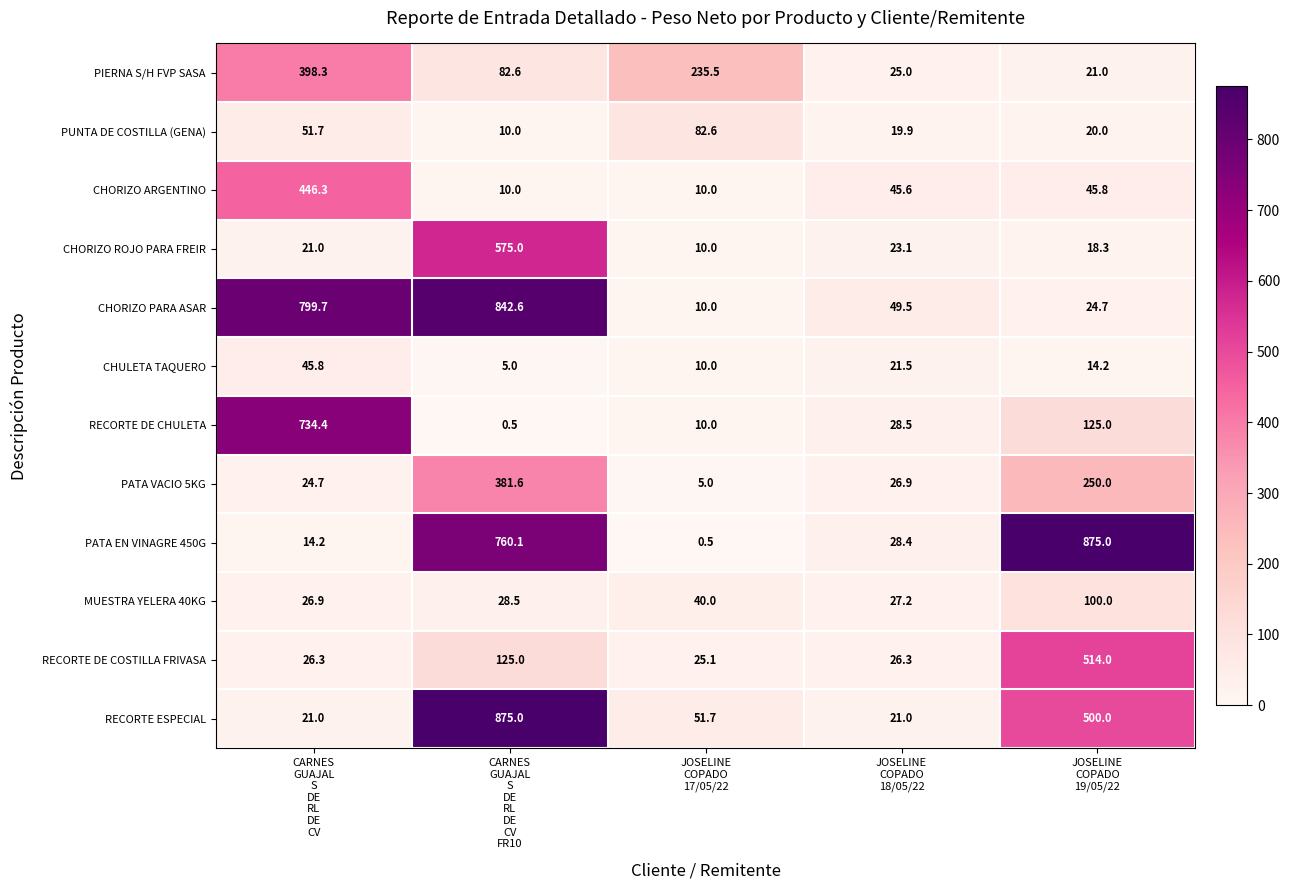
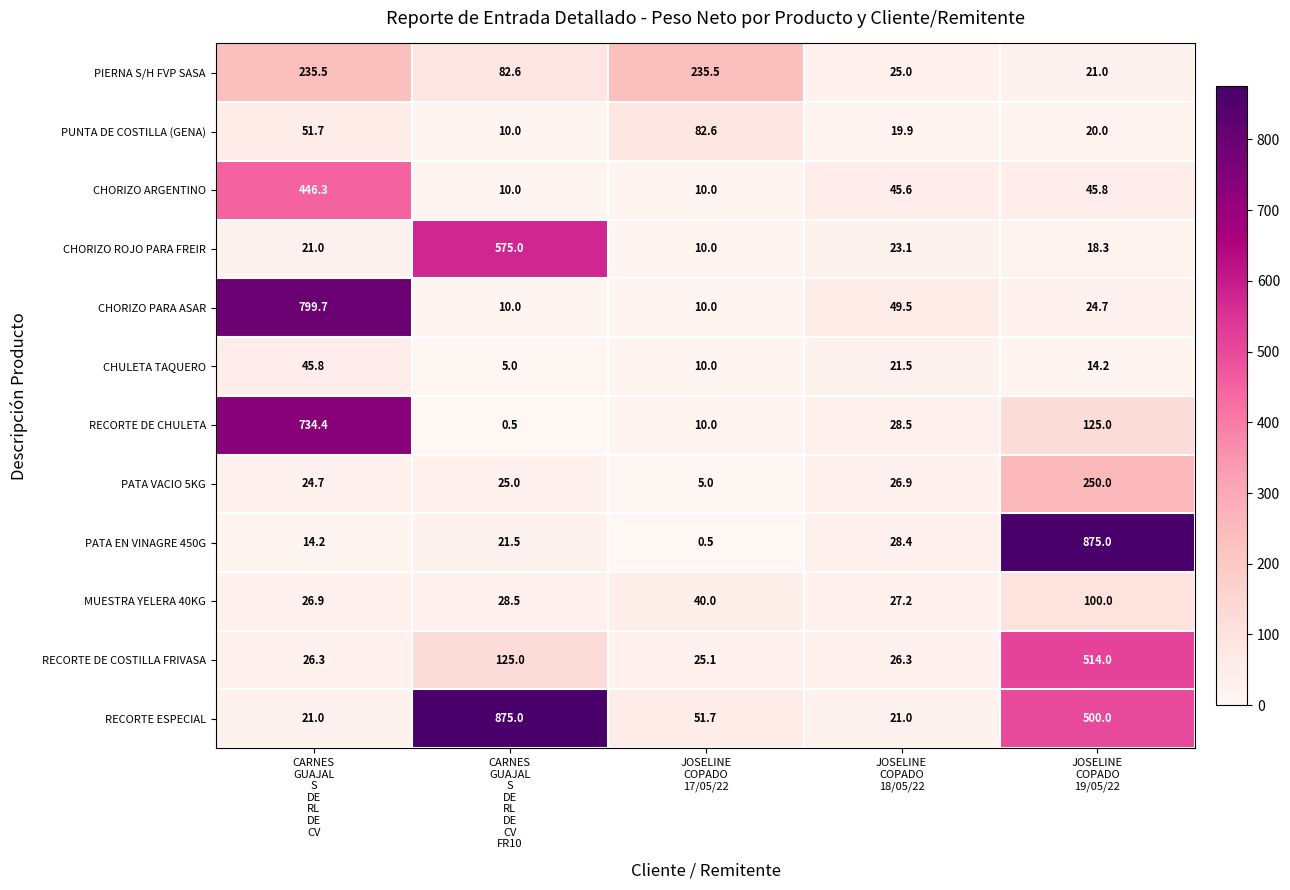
PIERNA S/H FVP SASA, CARNES GUAJAL S DE RL DE CV: 398.3 -> 235.5
CHORIZO PARA ASAR, CARNES GUAJAL S DE RL DE CV FR10: 842.6 -> 10.0
PATA VACIO 5KG, CARNES GUAJAL S DE RL DE CV FR10: 381.6 -> 25.0
PATA EN VINAGRE 450G, CARNES GUAJAL S DE RL DE CV FR10: 760.1 -> 21.5
